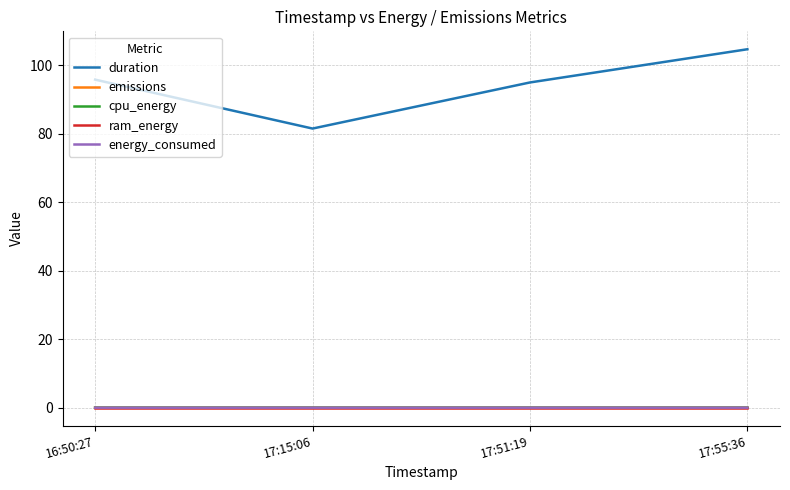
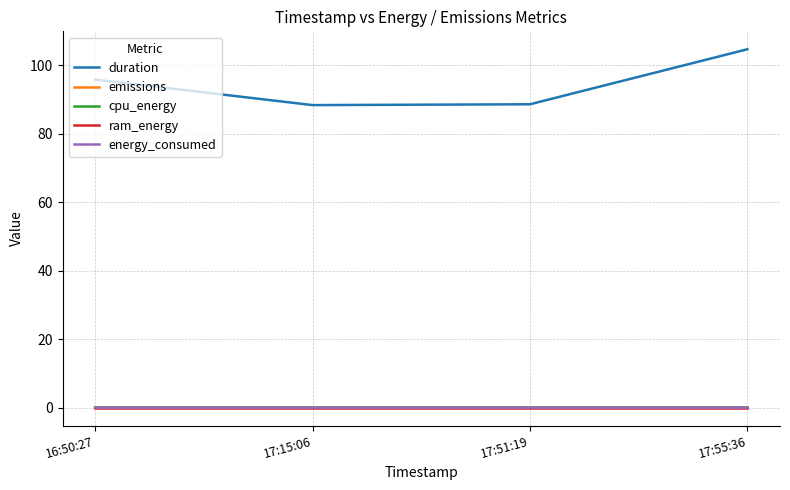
duration, 17:15:06: 82 -> 88
duration, 17:51:19: 95 -> 89
